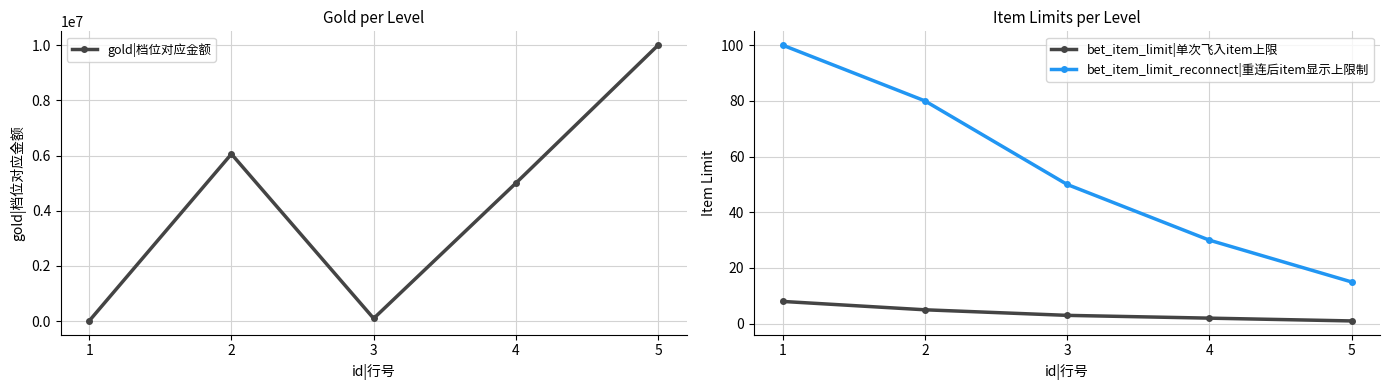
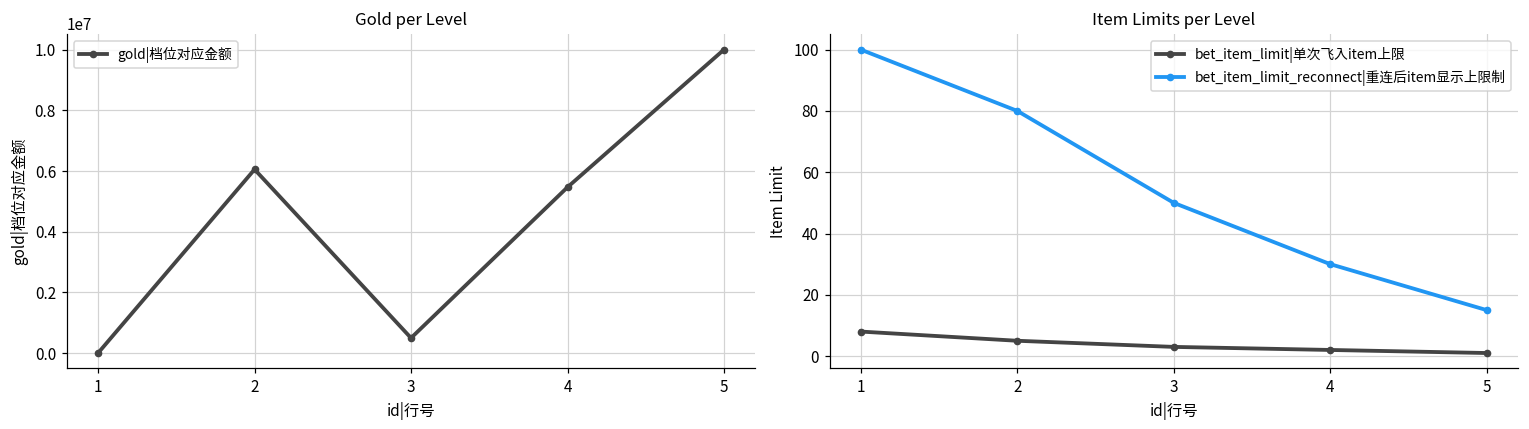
Gold per Level, 3: 100000 -> 500000
Gold per Level, 4: 5000000 -> 5500000
